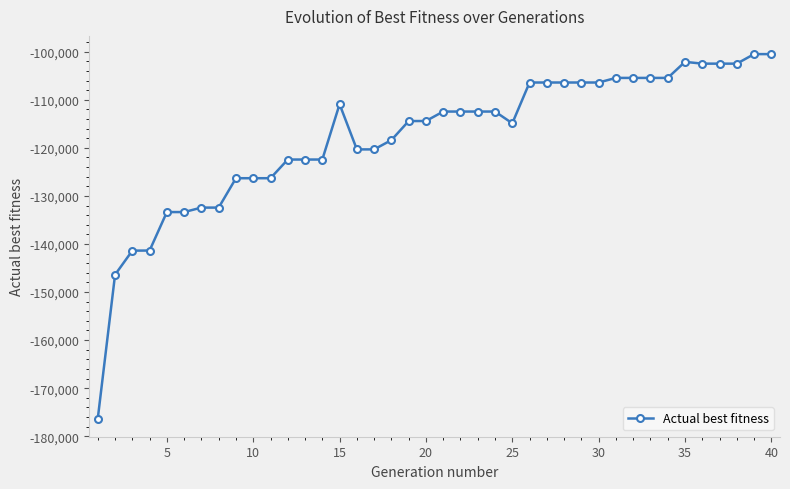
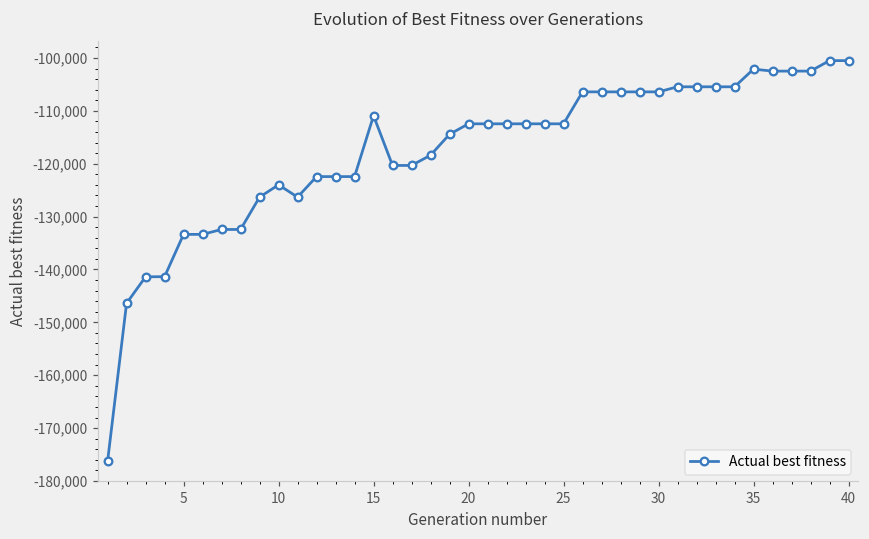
10: -126,000 -> -124,000
20: -114,000 -> -112,000
25: -115,000 -> -112,000
